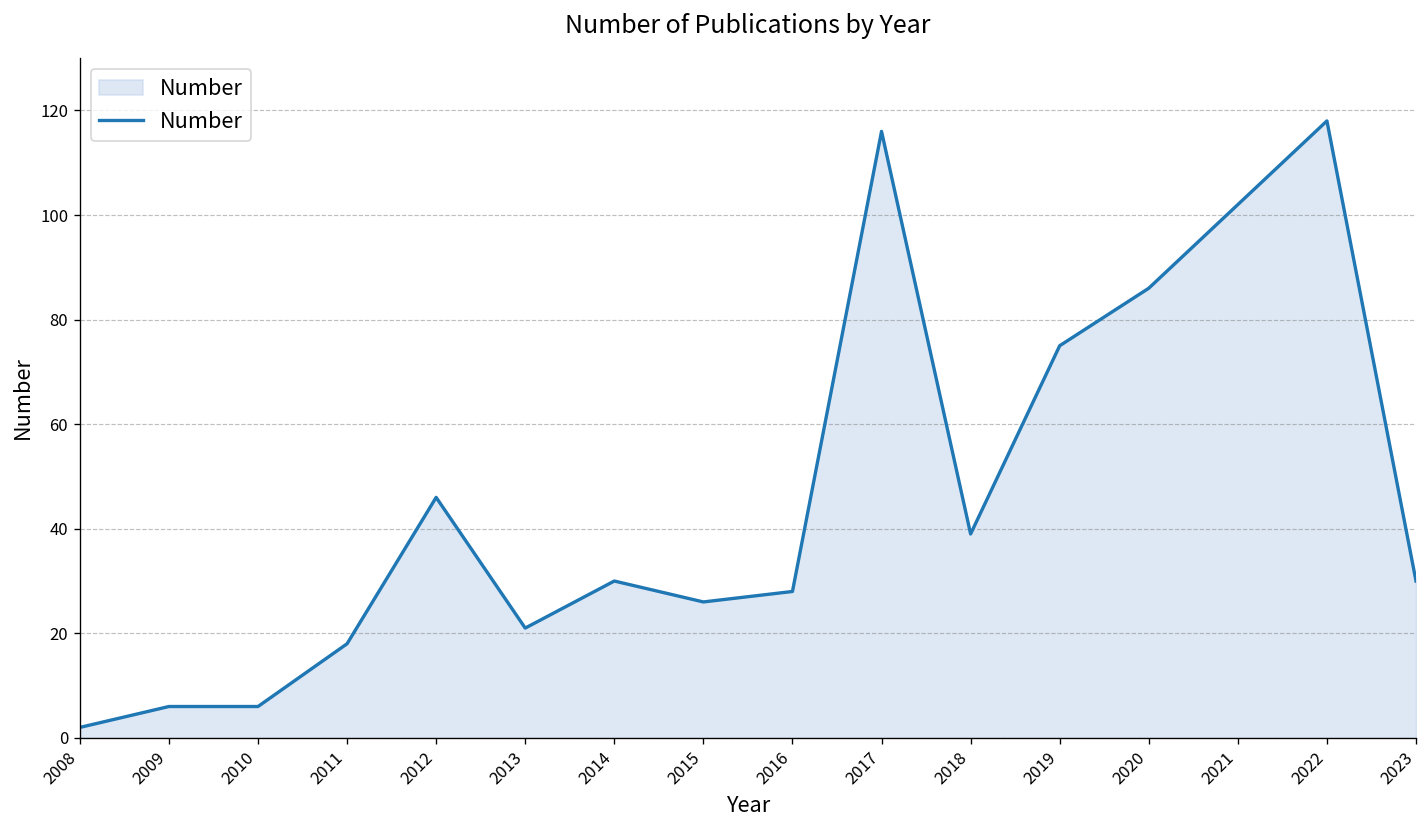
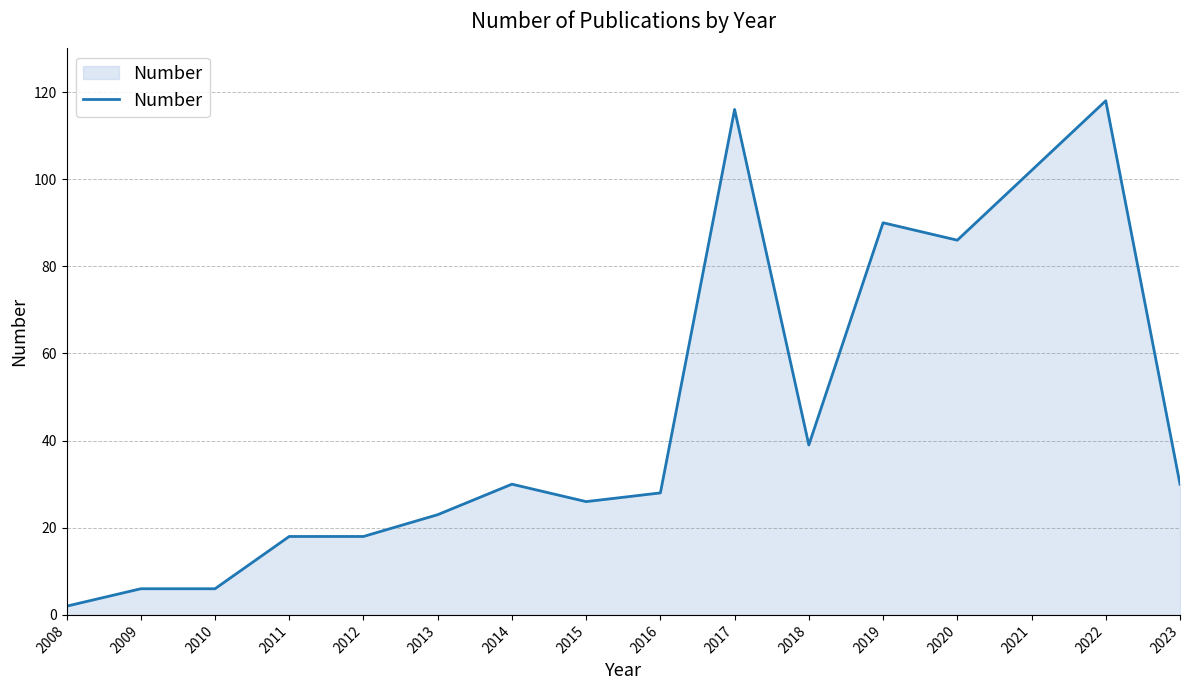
2012: 46 -> 18
2013: 21 -> 23
2019: 75 -> 90
